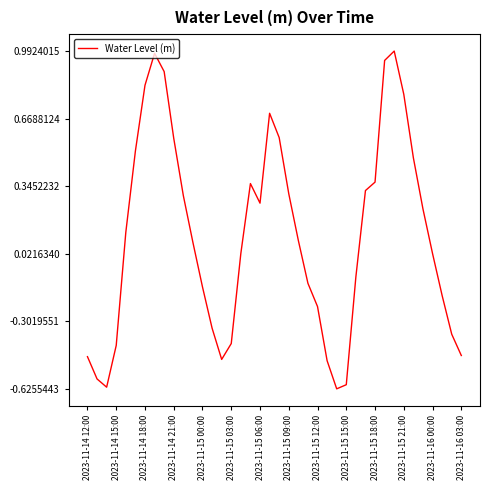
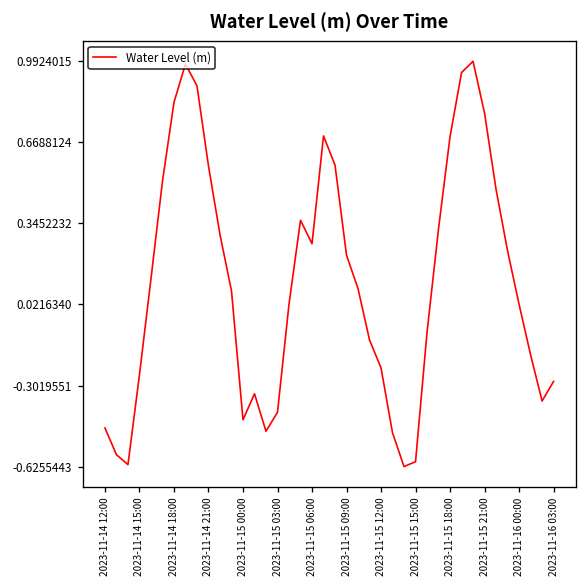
2023-11-14 15:00: -0.42 -> -0.26
2023-11-15 00:00: -0.14 -> -0.44
2023-11-15 09:00: 0.31 -> 0.22
2023-11-15 18:00: 0.36 -> 0.69
2023-11-16 03:00: -0.47 -> -0.29
